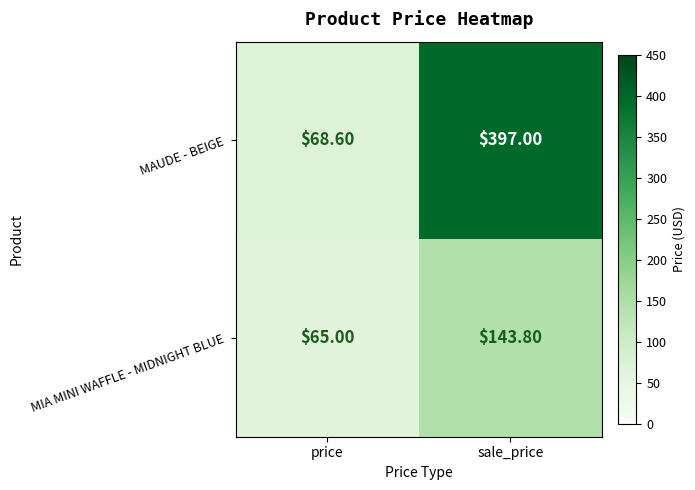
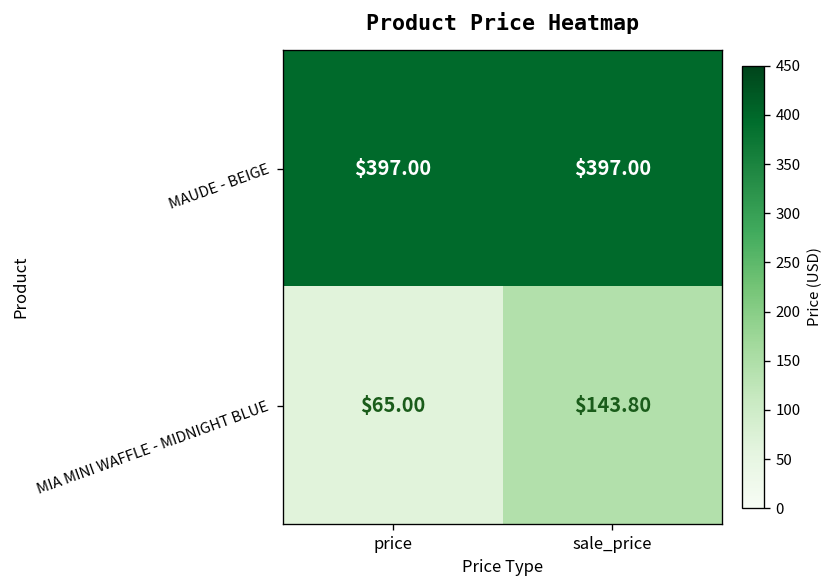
MAUDE - BEIGE, price: $68.60 -> $397.00
